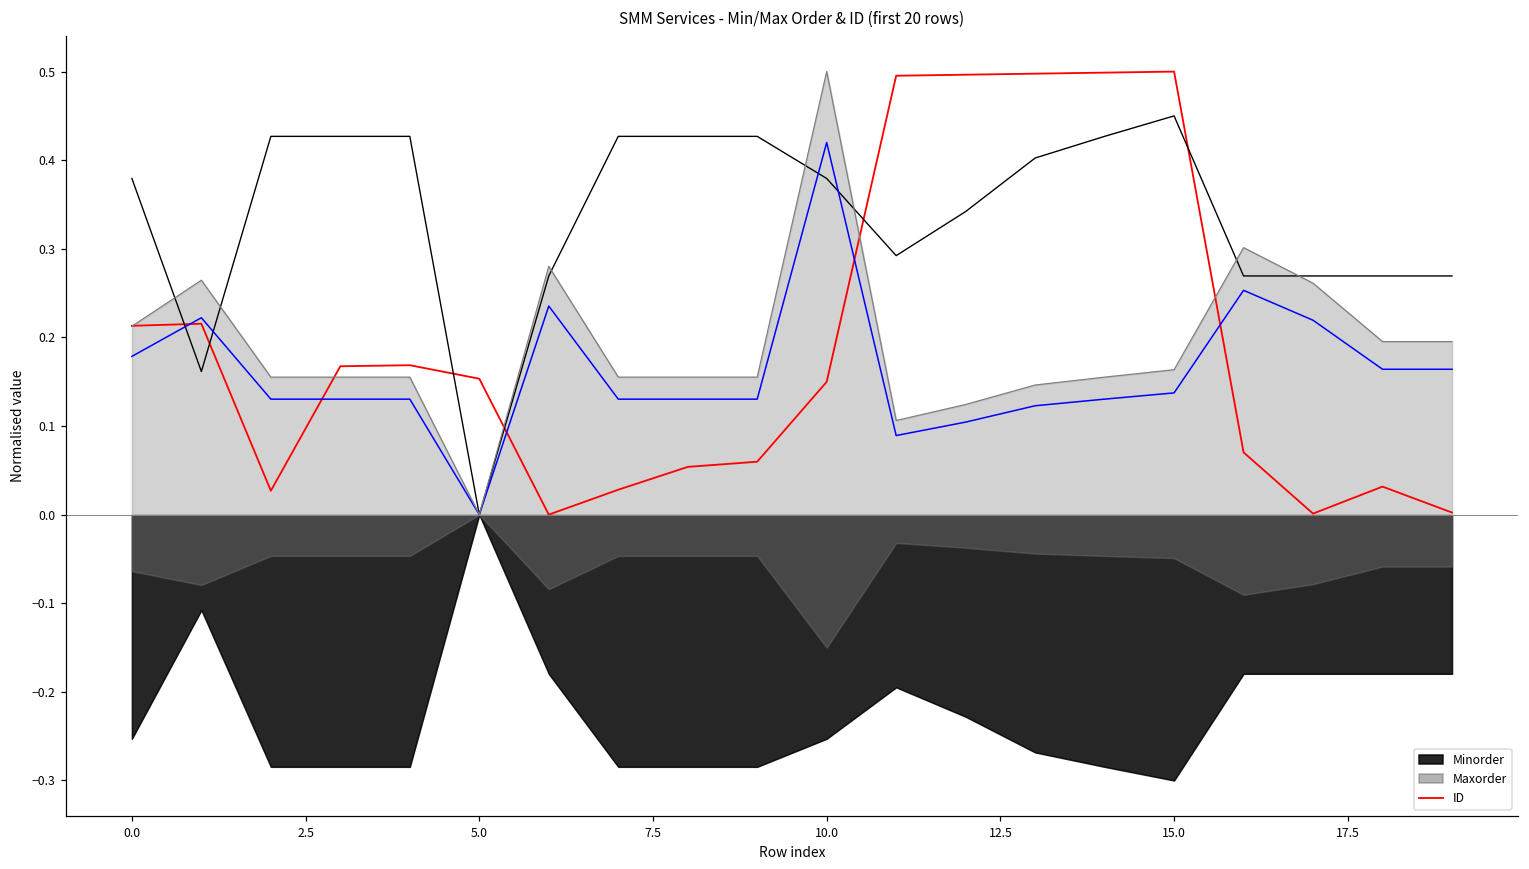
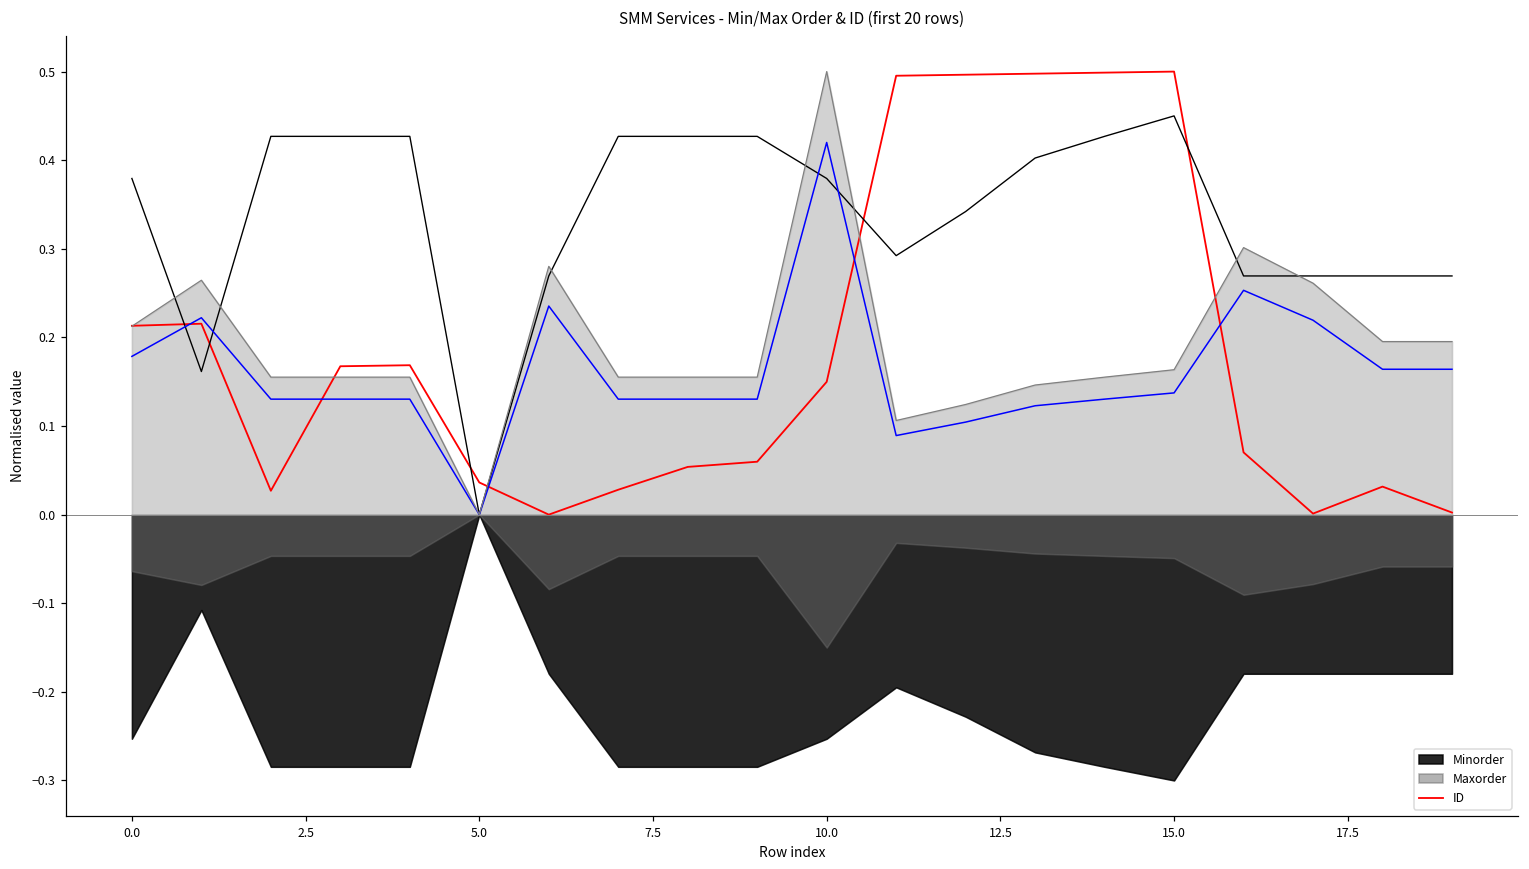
ID, 5.0: 0.15 -> 0.04
